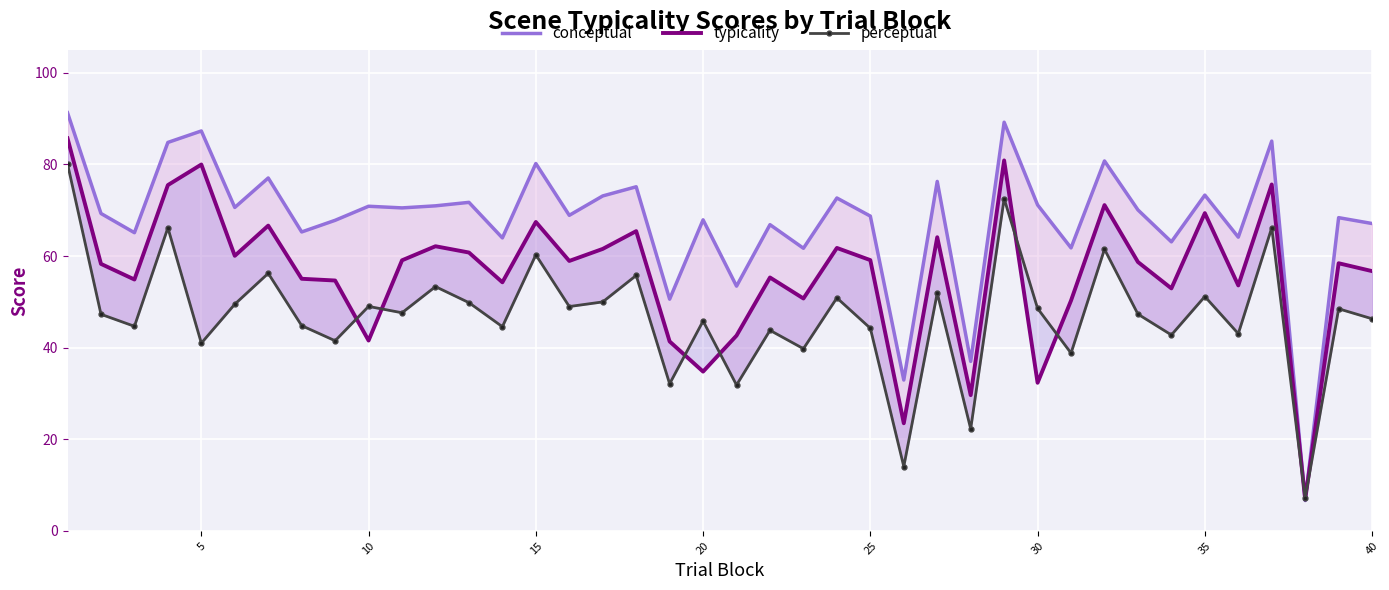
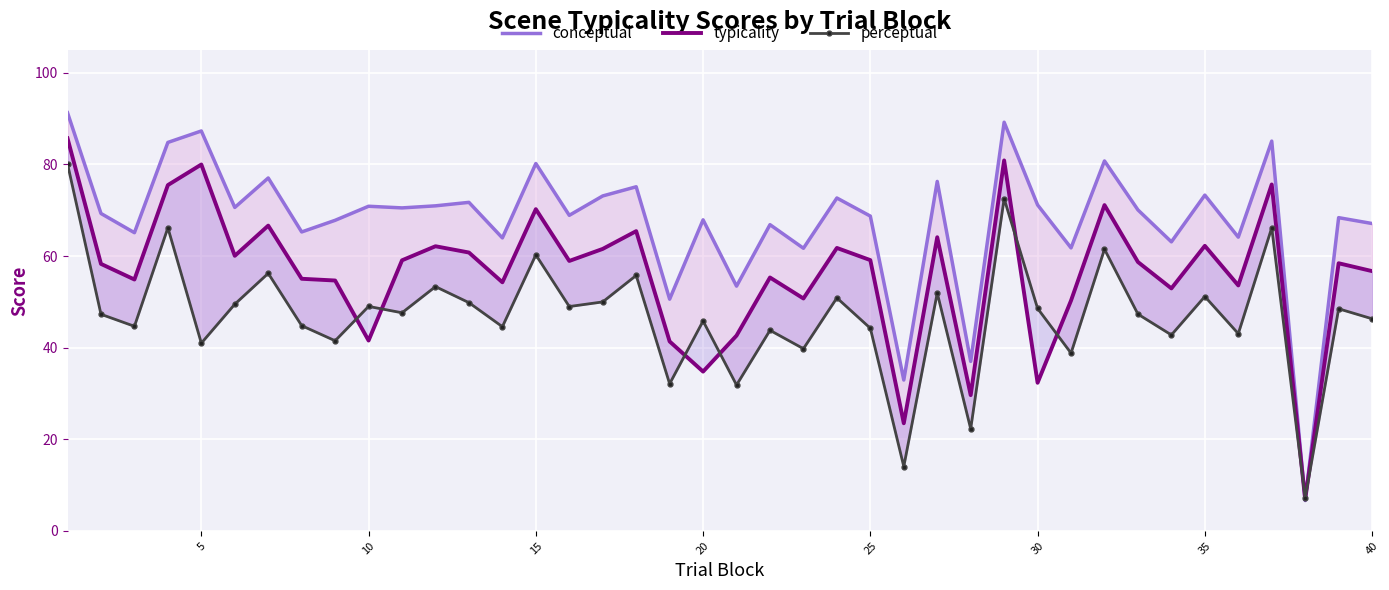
typicality, 15: 67 -> 70
typicality, 35: 69 -> 62
